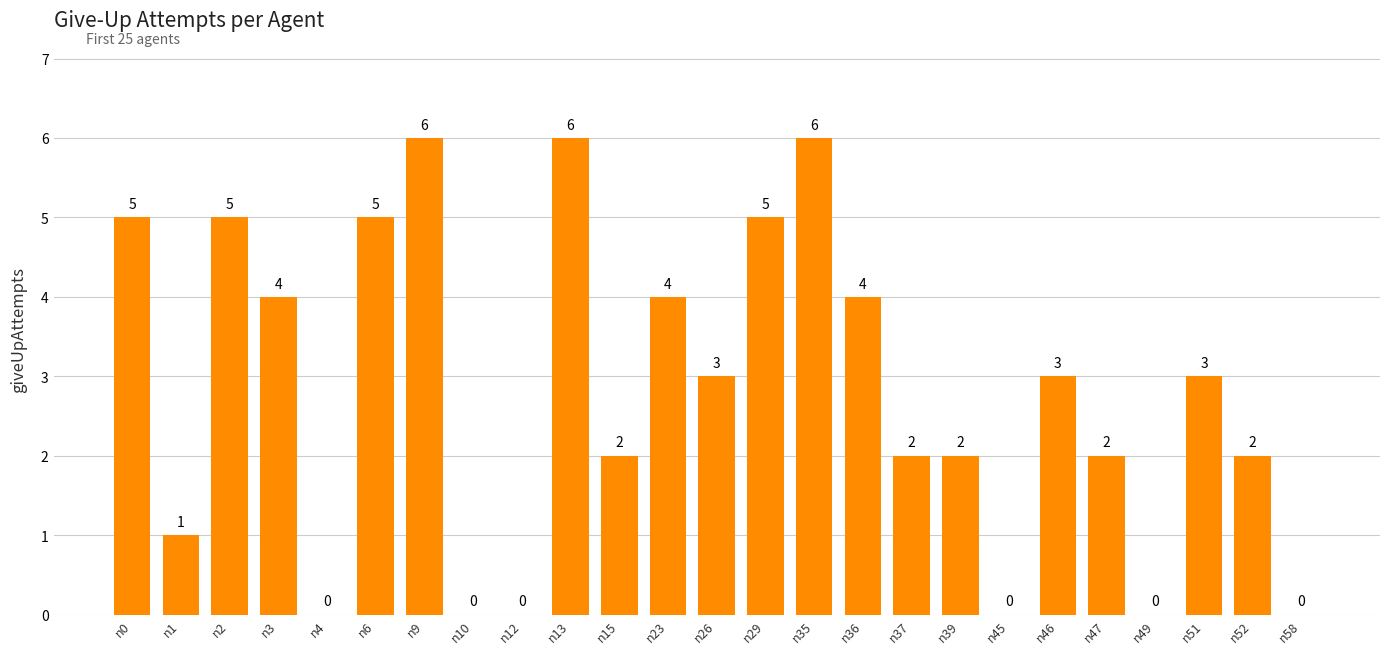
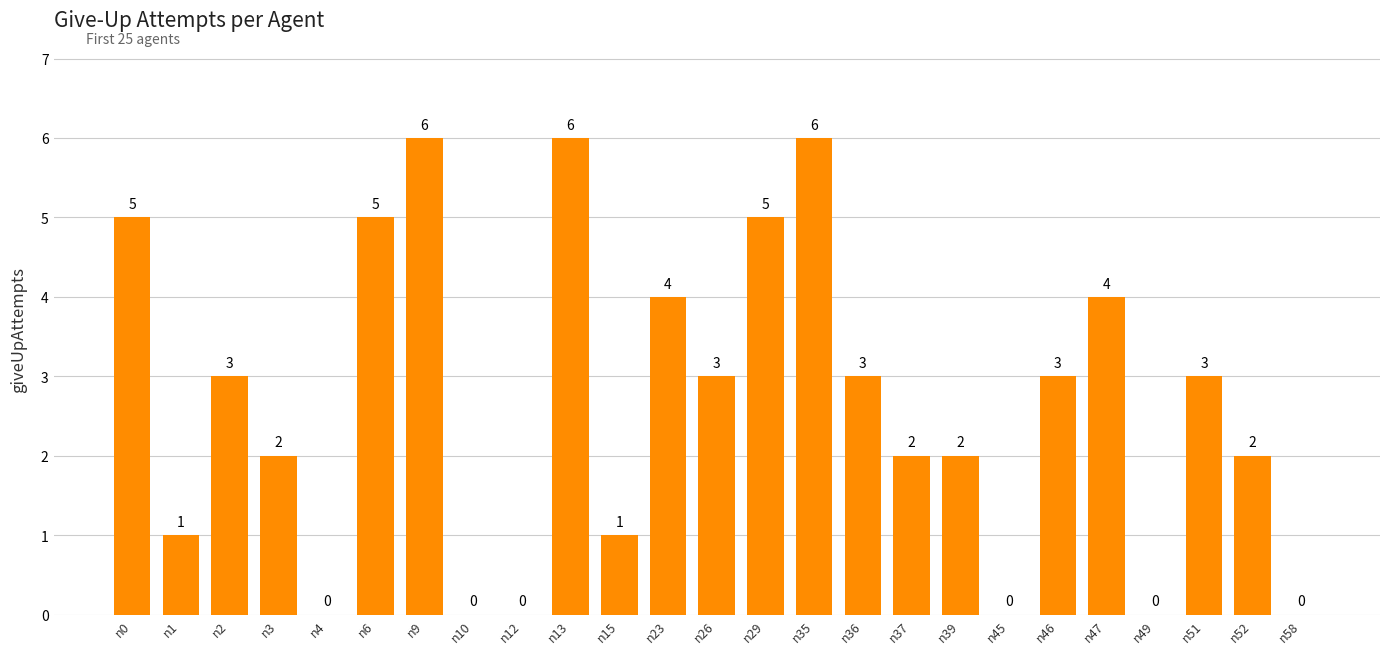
n2: 5 -> 3
n3: 4 -> 2
n15: 2 -> 1
n36: 4 -> 3
n47: 2 -> 4
